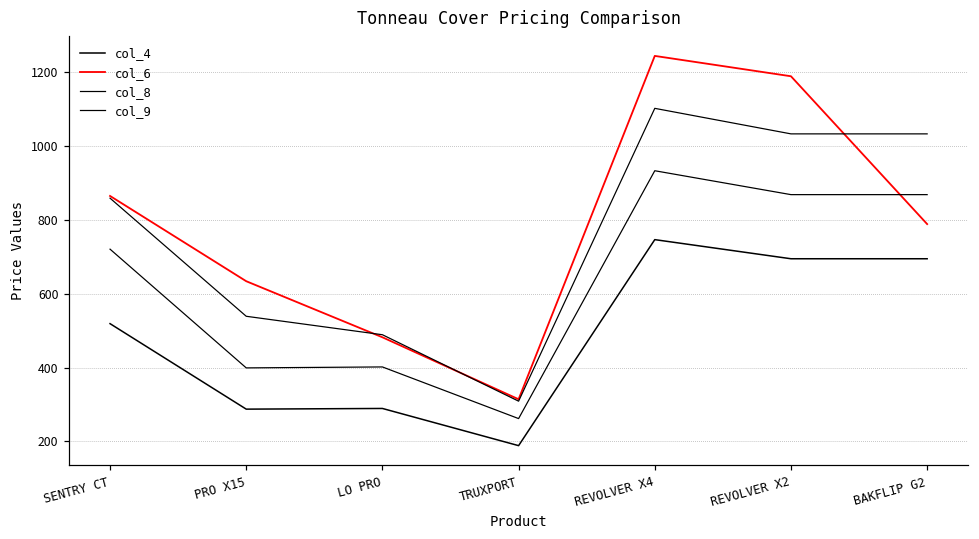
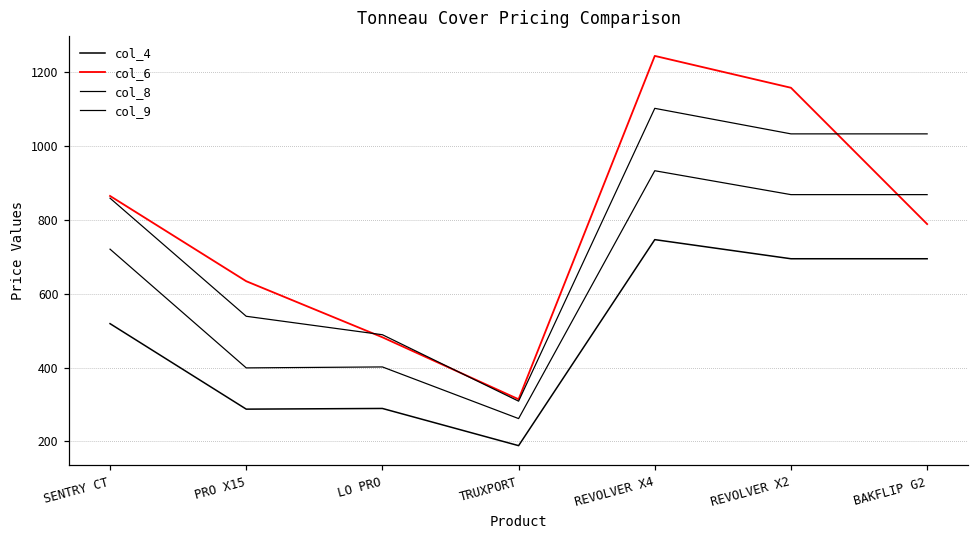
col_6, REVOLVER X2: 1190 -> 1160
